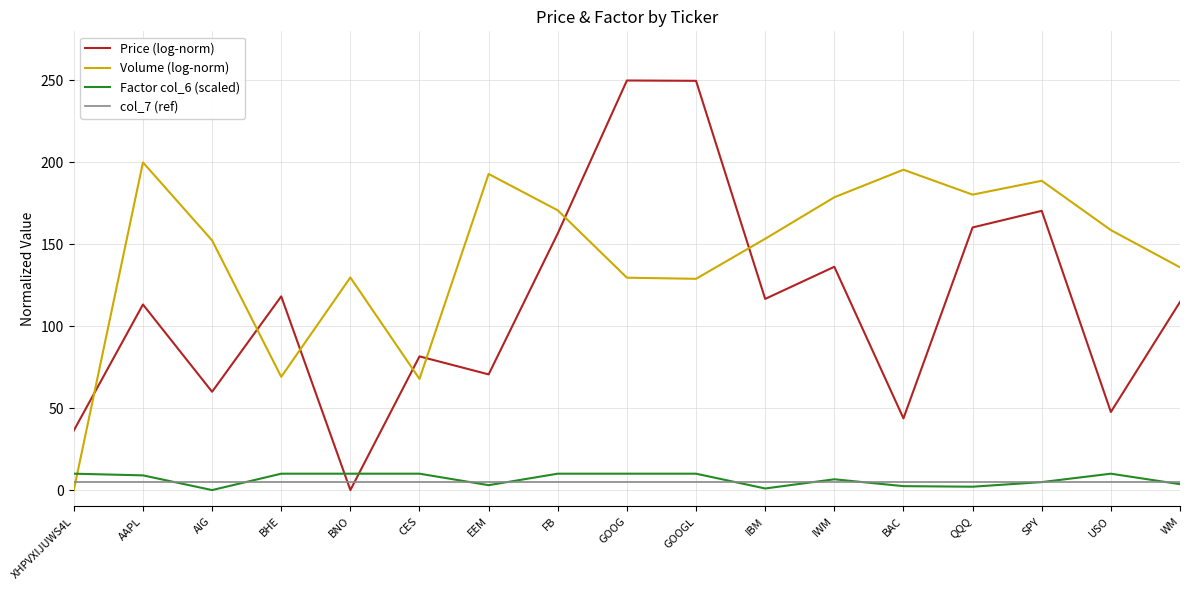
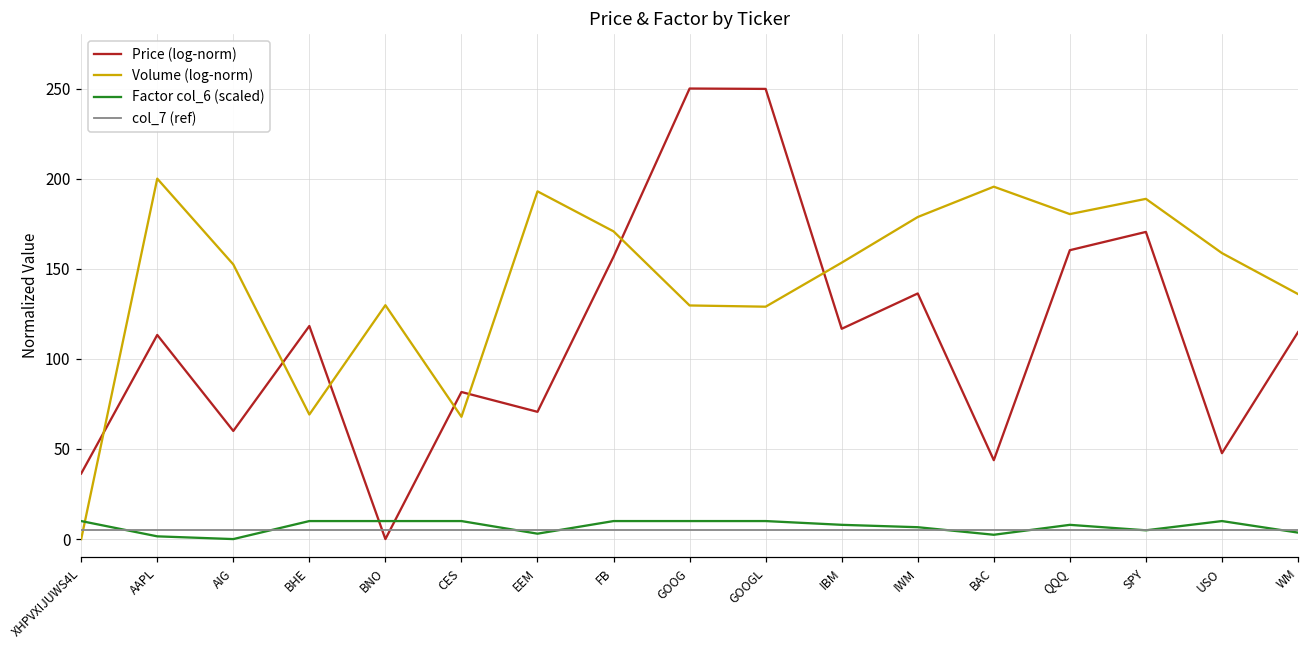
Factor col_6 (scaled), AAPL: 9 -> 2
Factor col_6 (scaled), IBM: 1 -> 8
Factor col_6 (scaled), QQQ: 2 -> 8
